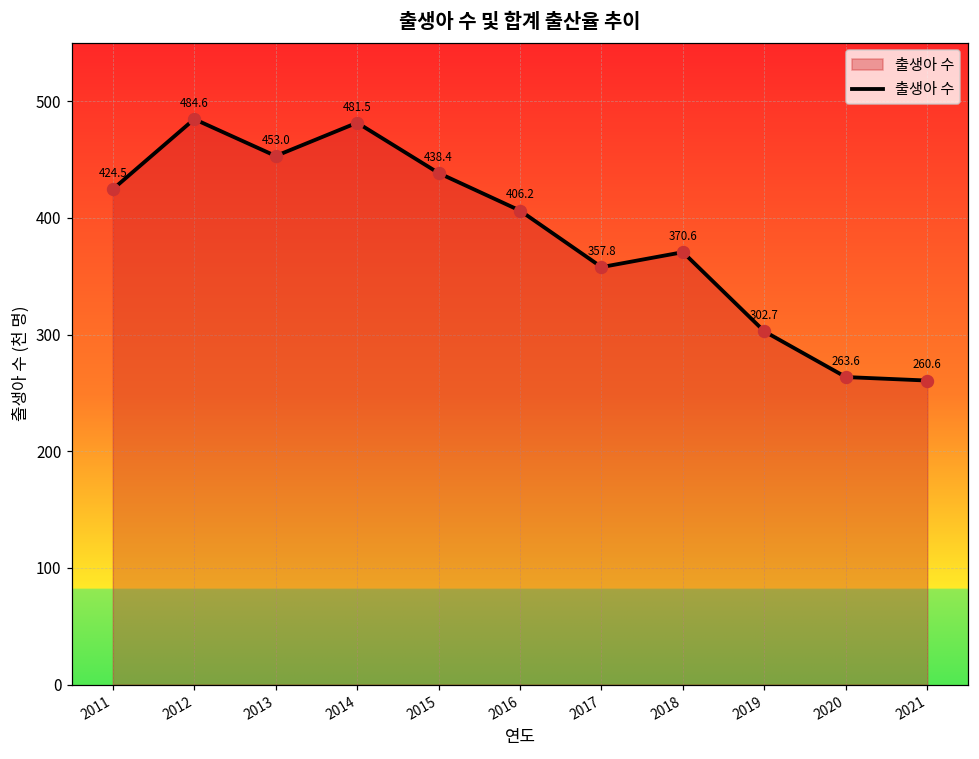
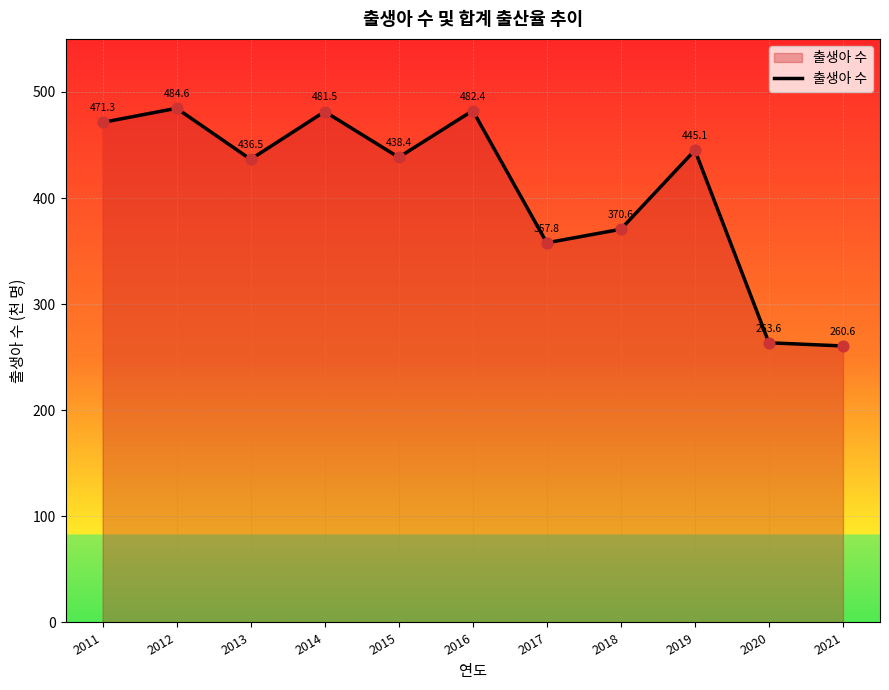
2011: 424.5 -> 471.3
2013: 453.0 -> 436.5
2016: 406.2 -> 482.4
2019: 302.7 -> 445.1
